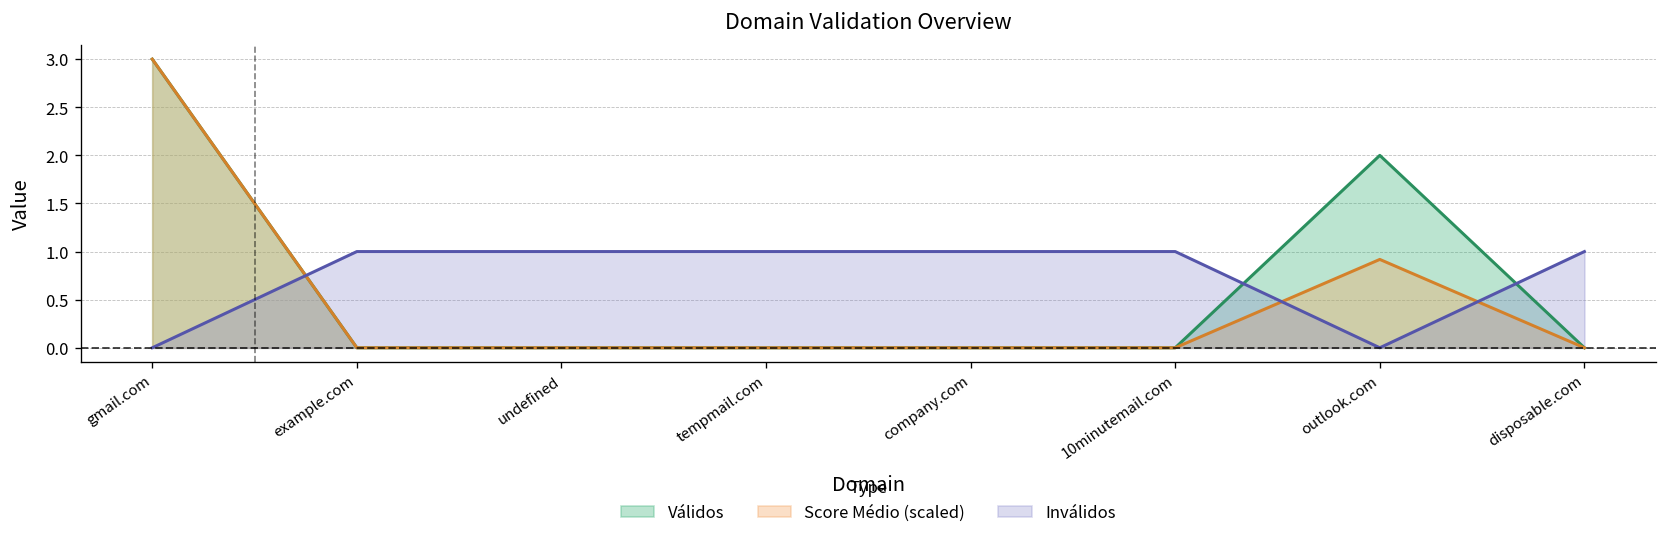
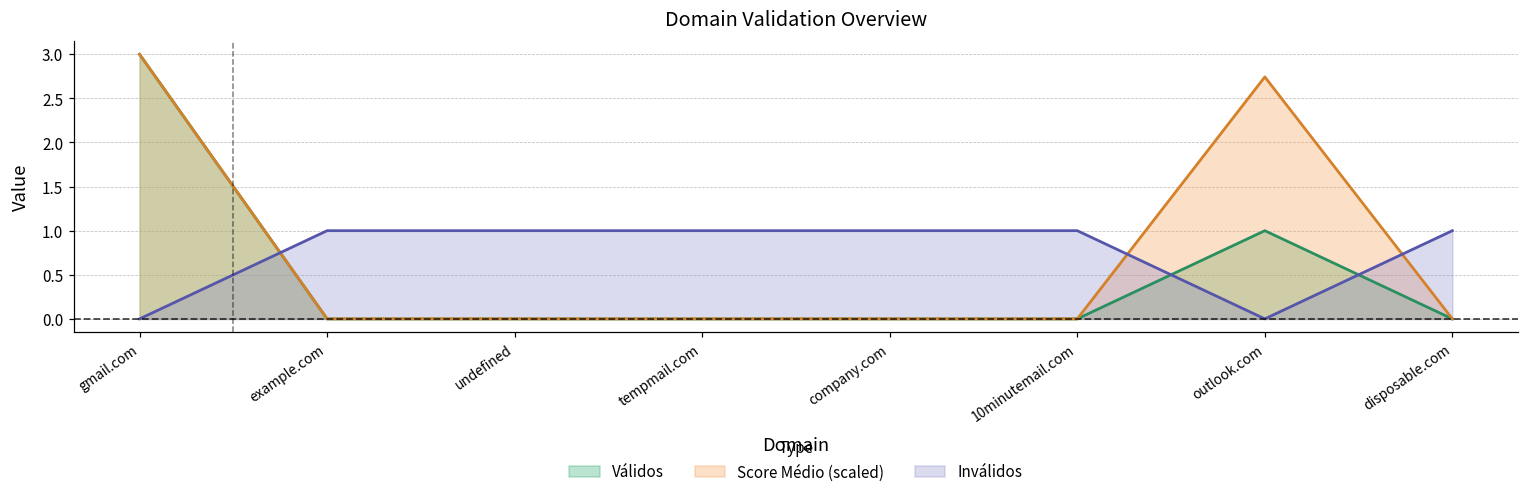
Válidos, outlook.com: 2 -> 1
Score Médio (scaled), outlook.com: 0.9 -> 2.7
